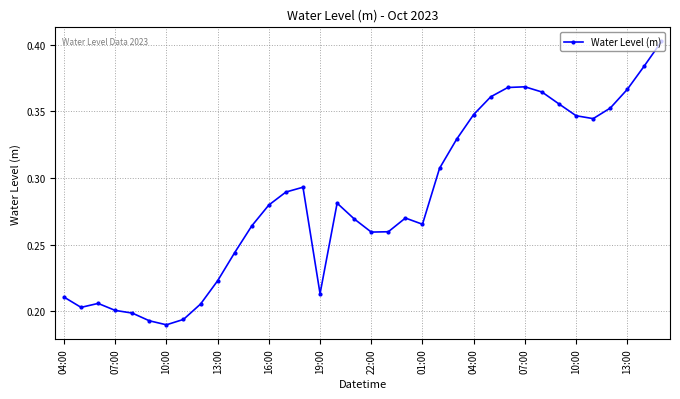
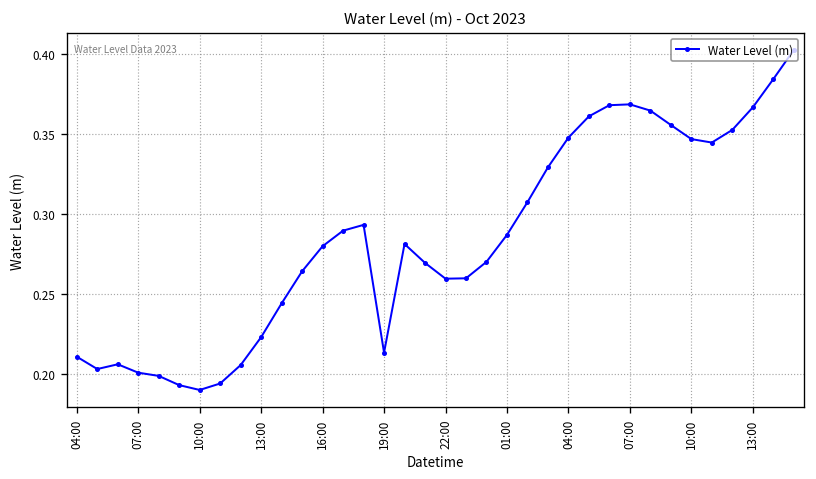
01:00: 0.265 -> 0.287
